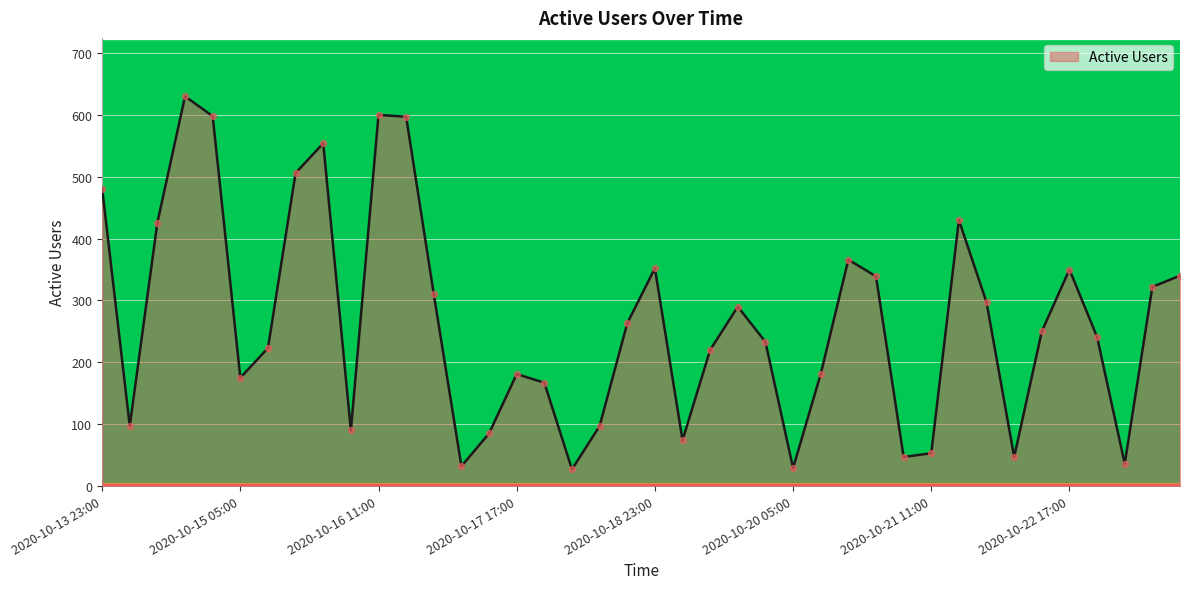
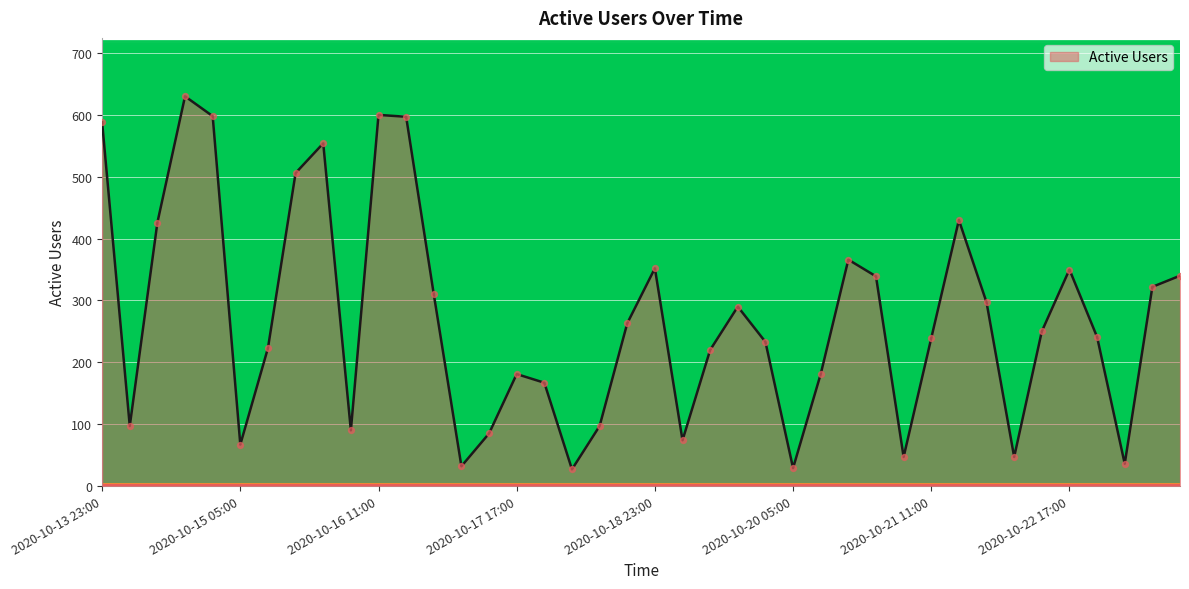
2020-10-13 23:00: 480 -> 590
2020-10-15 05:00: 180 -> 70
2020-10-21 11:00: 50 -> 240
